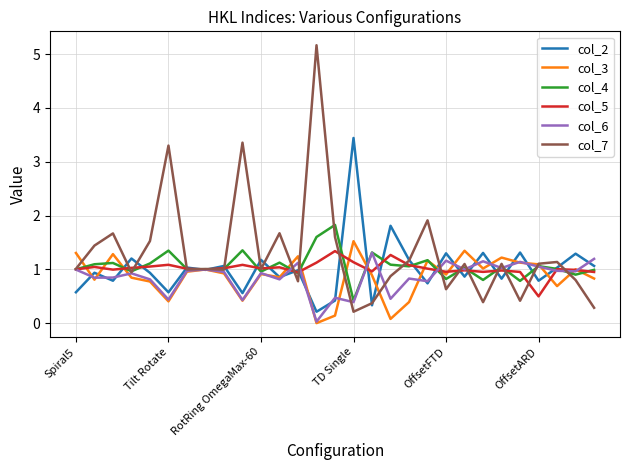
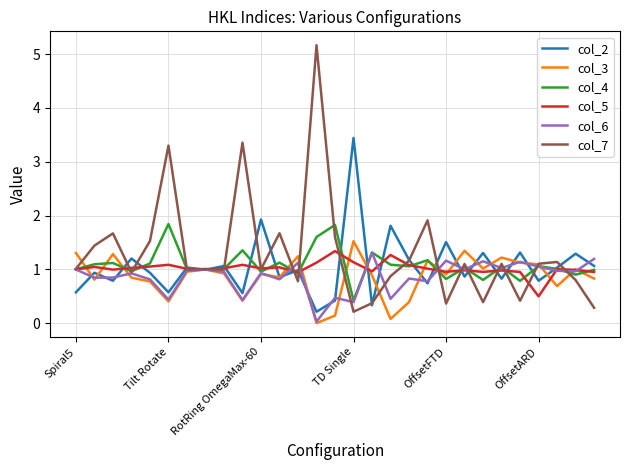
col_4, Tilt Rotate: 1.3 -> 1.8
col_2, RotRing OmegaMax-60: 1.2 -> 1.9
col_2, OffsetFTD: 1.3 -> 1.5
col_7, OffsetFTD: 0.6 -> 0.4
